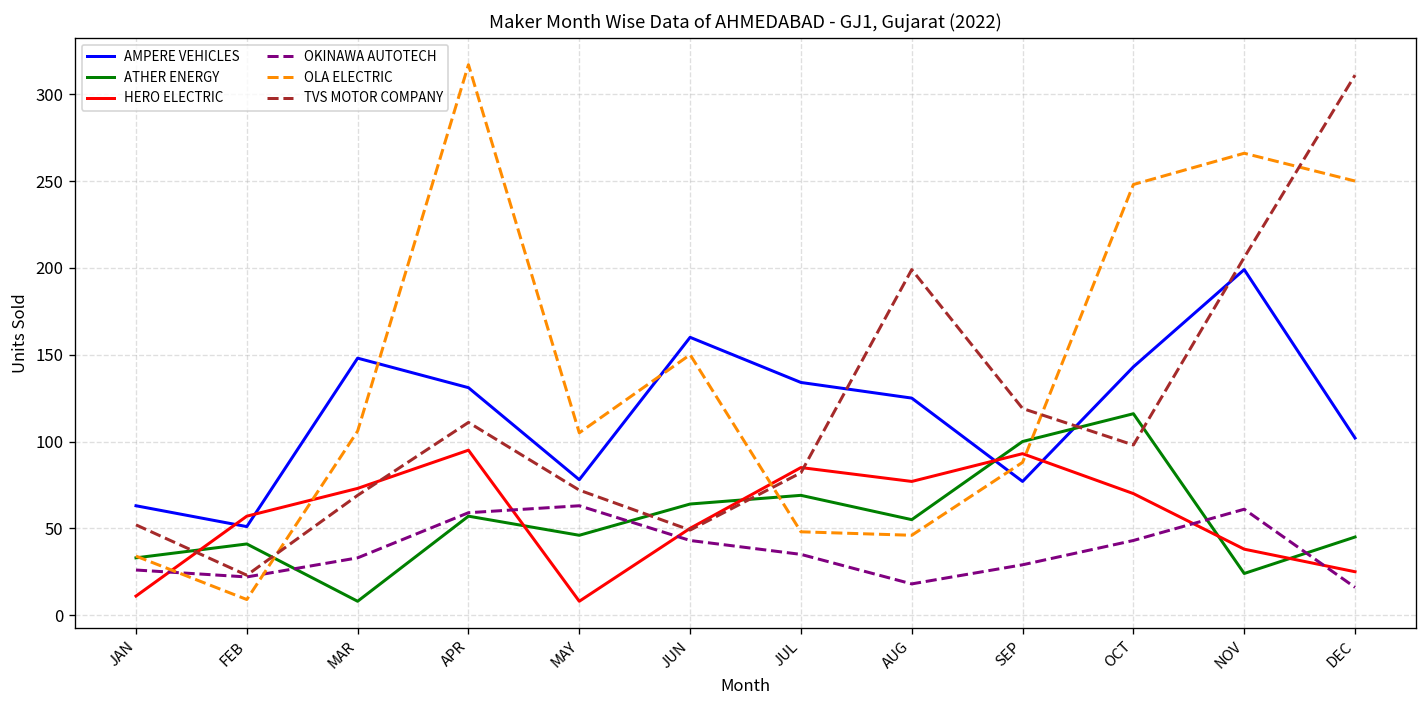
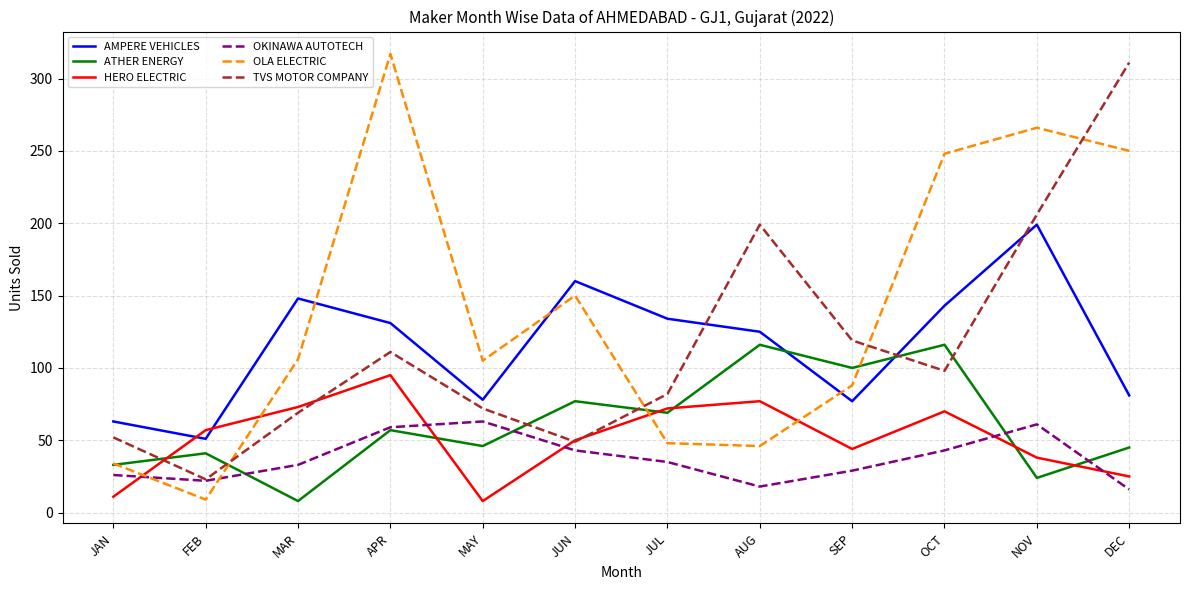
ATHER ENERGY, JUN: 64 -> 77
HERO ELECTRIC, JUL: 85 -> 72
ATHER ENERGY, AUG: 55 -> 116
HERO ELECTRIC, SEP: 93 -> 44
AMPERE VEHICLES, DEC: 102 -> 81
